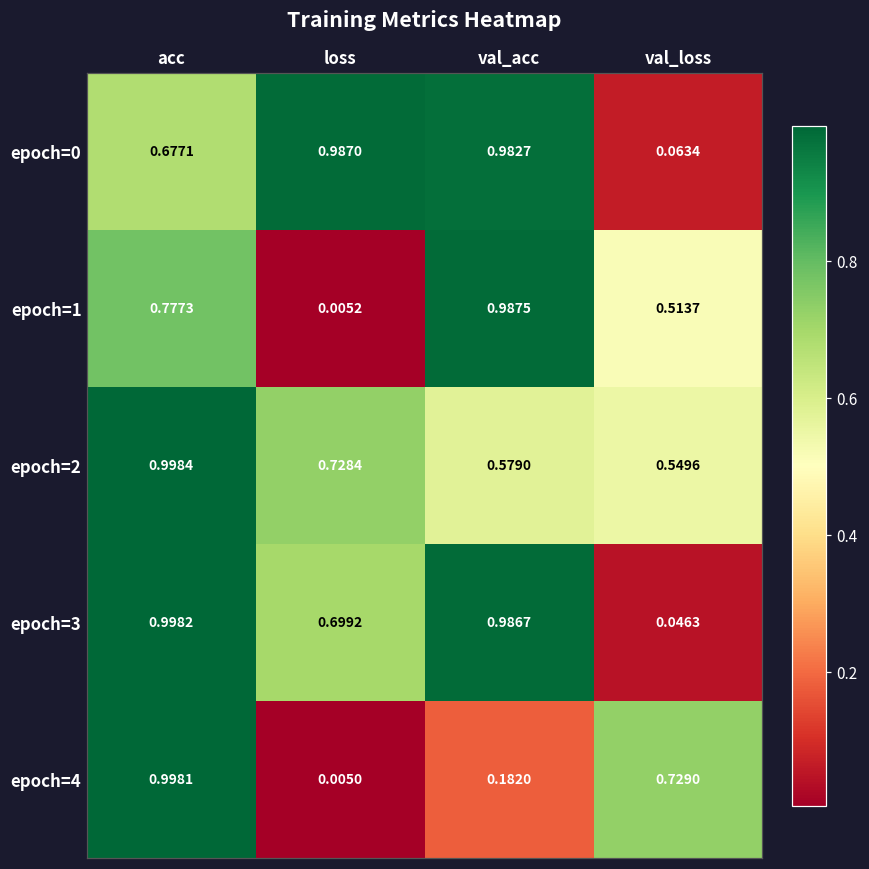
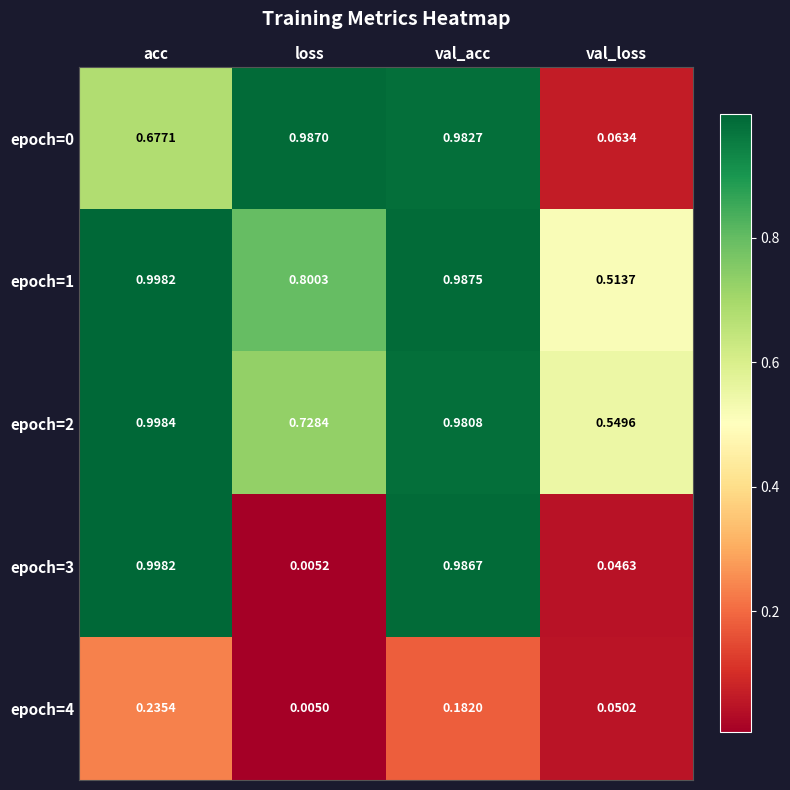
epoch=1, acc: 0.7773 -> 0.9982
epoch=1, loss: 0.0052 -> 0.8003
epoch=2, val_acc: 0.5790 -> 0.9808
epoch=3, loss: 0.6992 -> 0.0052
epoch=4, acc: 0.9981 -> 0.2354
epoch=4, val_loss: 0.7290 -> 0.0502
